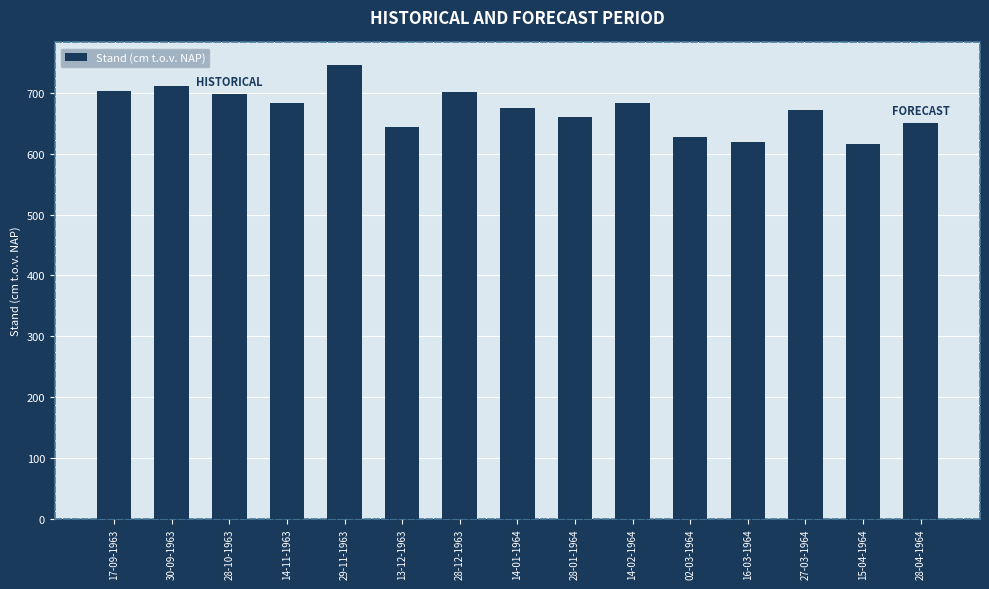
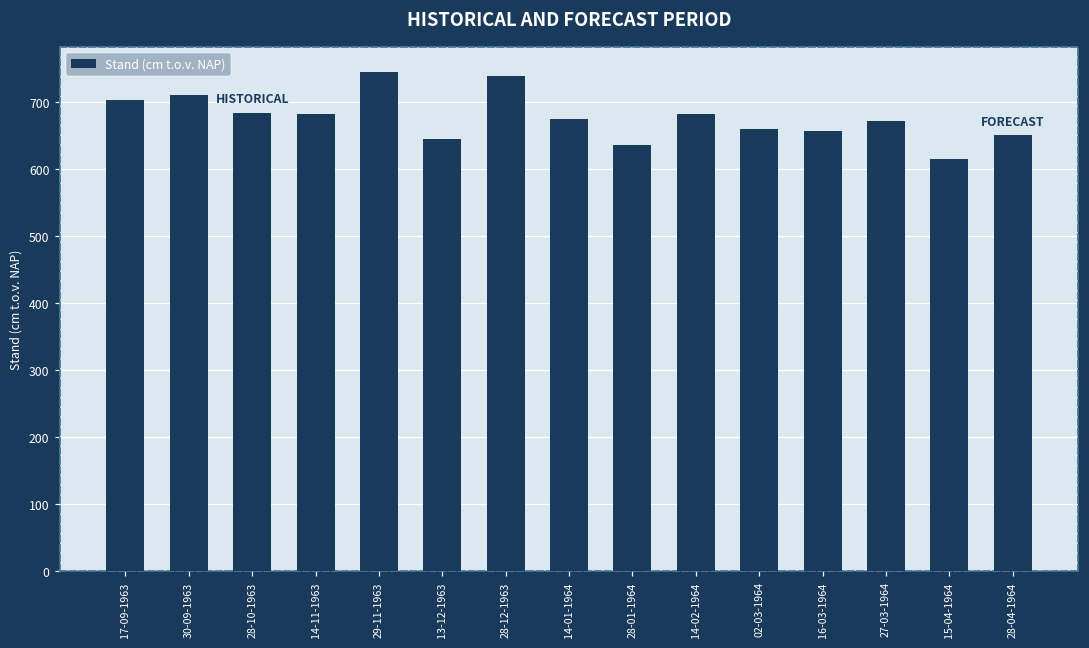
28-10-1963: 700 -> 690
28-12-1963: 700 -> 740
28-01-1964: 660 -> 640
02-03-1964: 630 -> 660
16-03-1964: 620 -> 660
